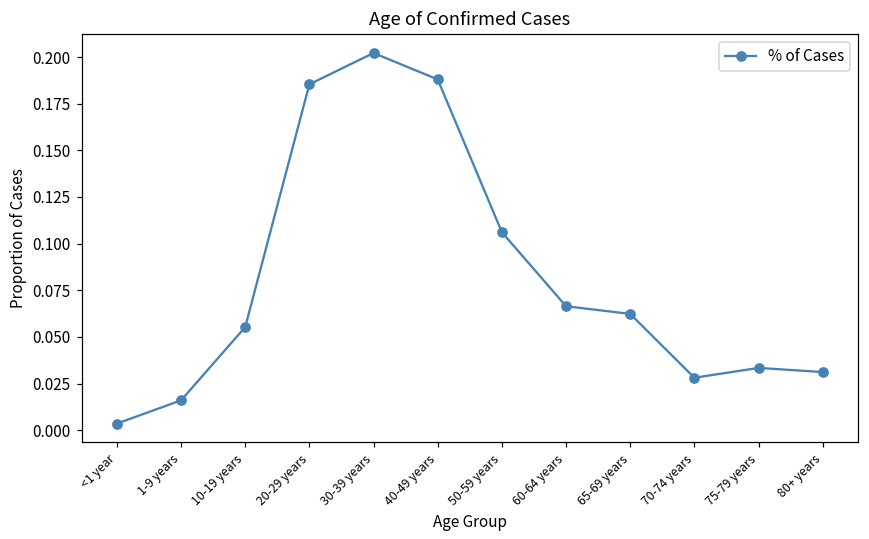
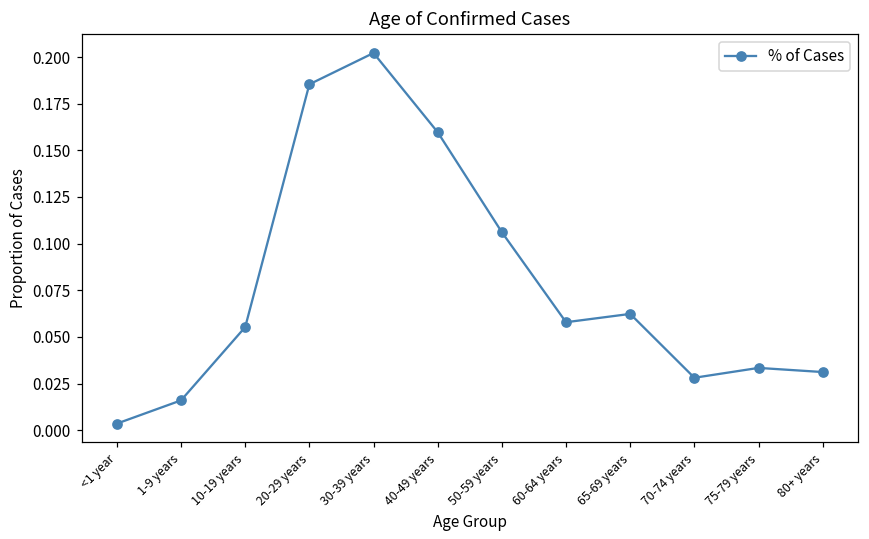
40-49 years: 0.188 -> 0.160
60-64 years: 0.066 -> 0.058
